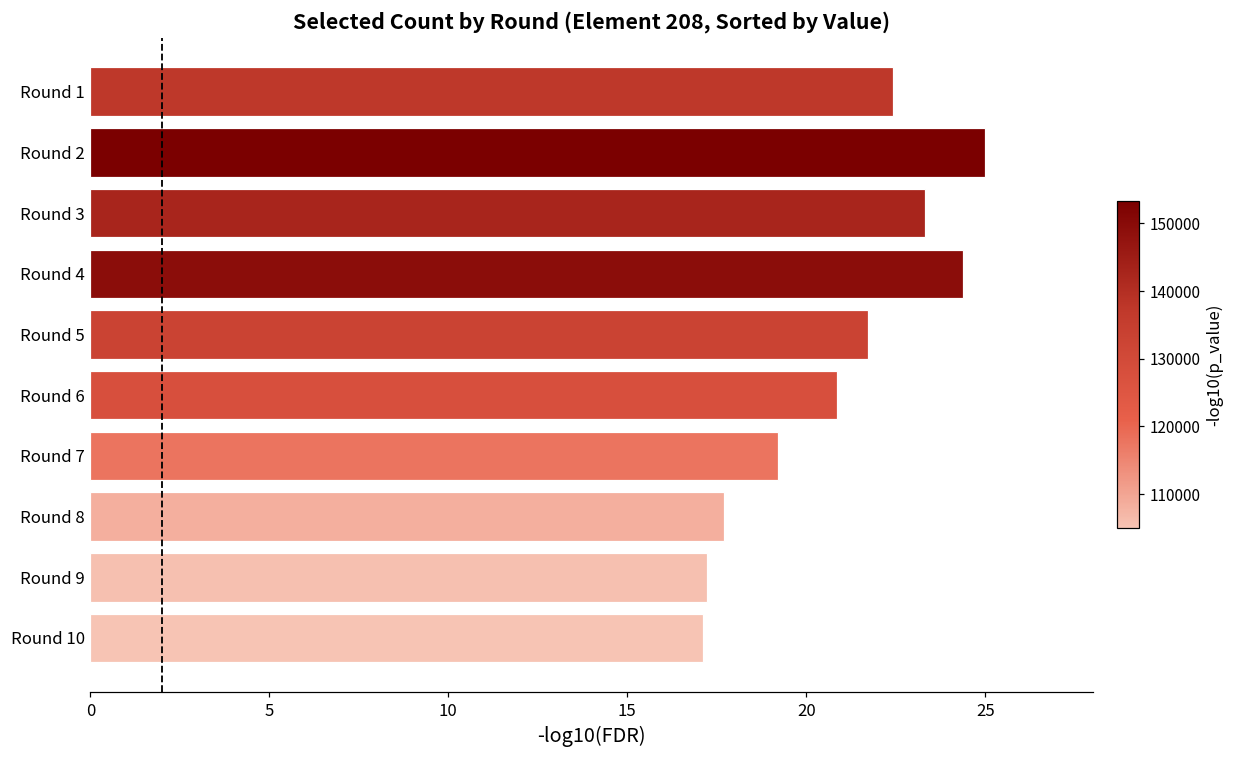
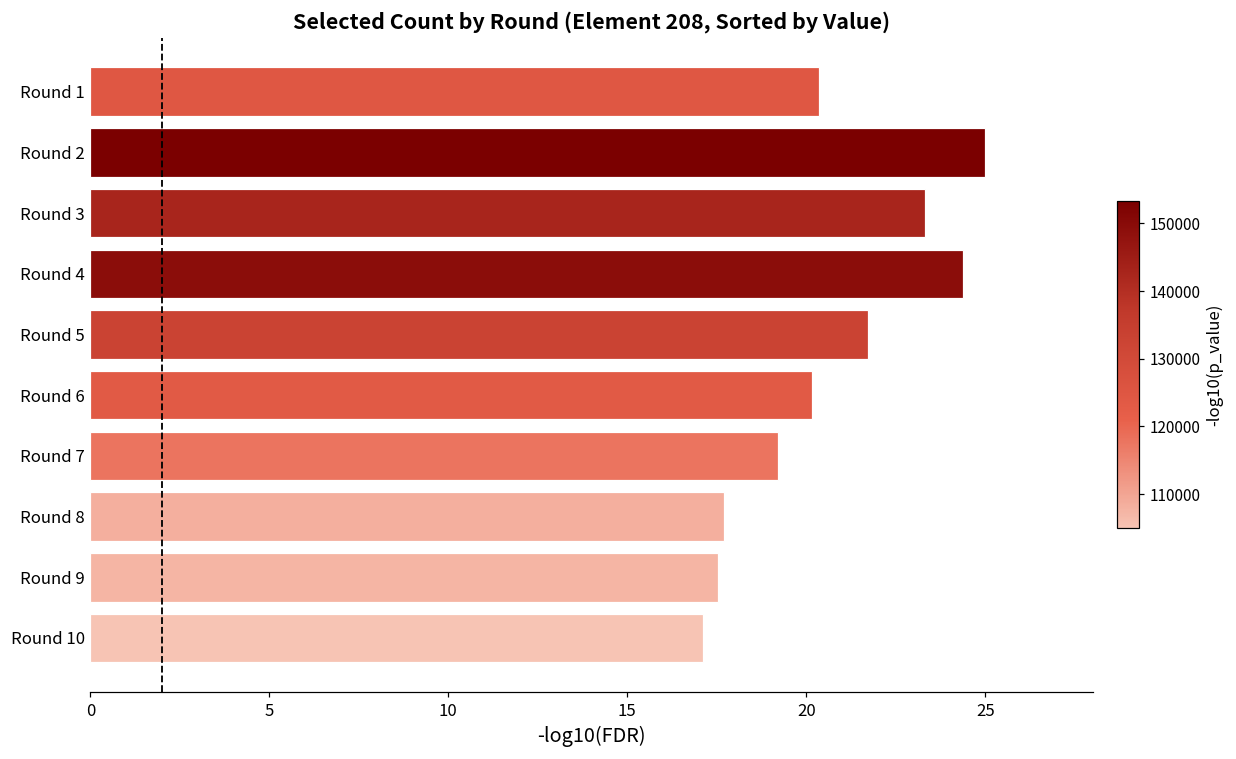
Round 1: 22.4 -> 20.3
Round 6: 20.9 -> 20.2
Round 9: 17.2 -> 17.5
